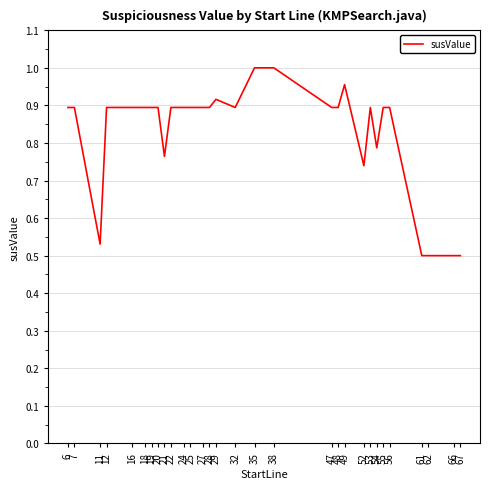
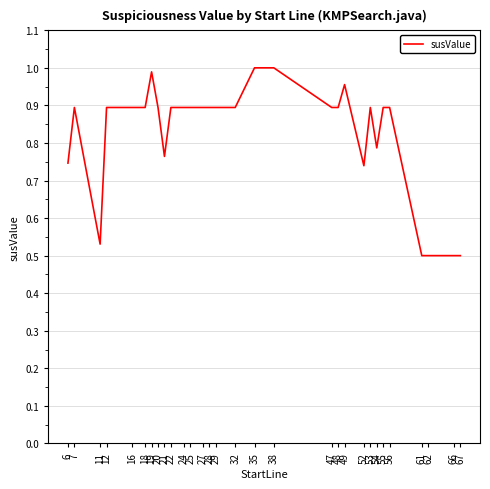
6: 0.89 -> 0.75
19: 0.89 -> 0.99
29: 0.92 -> 0.89
